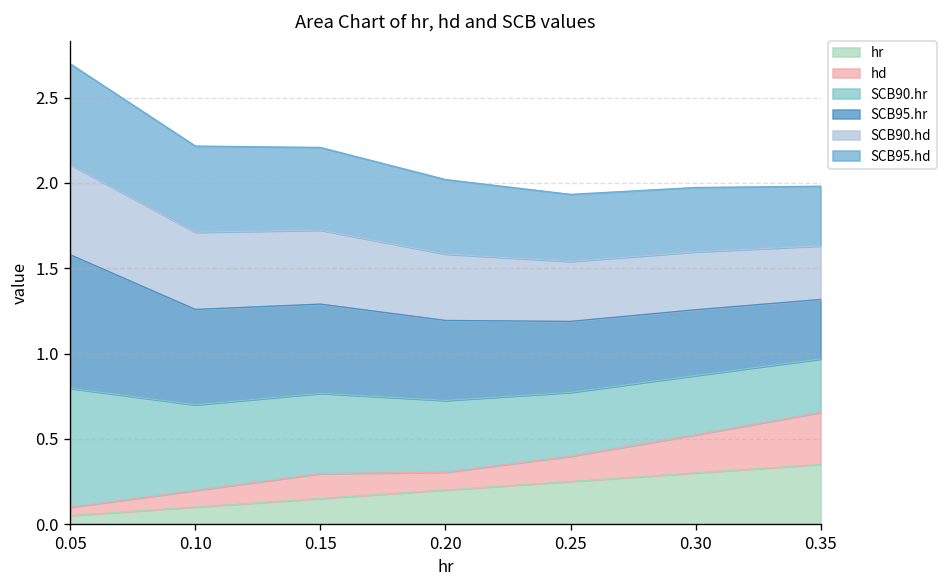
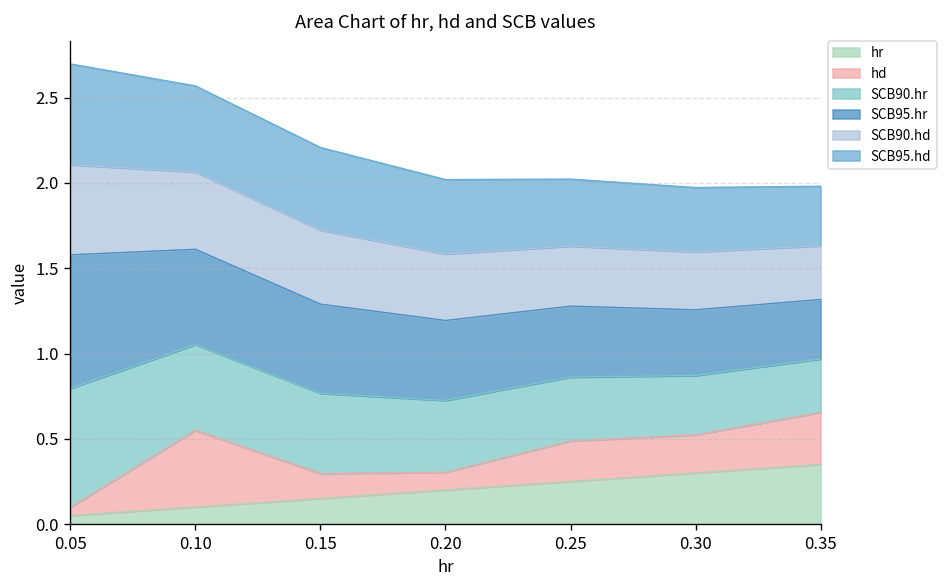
hd, 0.10: 0.10 -> 0.45
hd, 0.25: 0.15 -> 0.24
